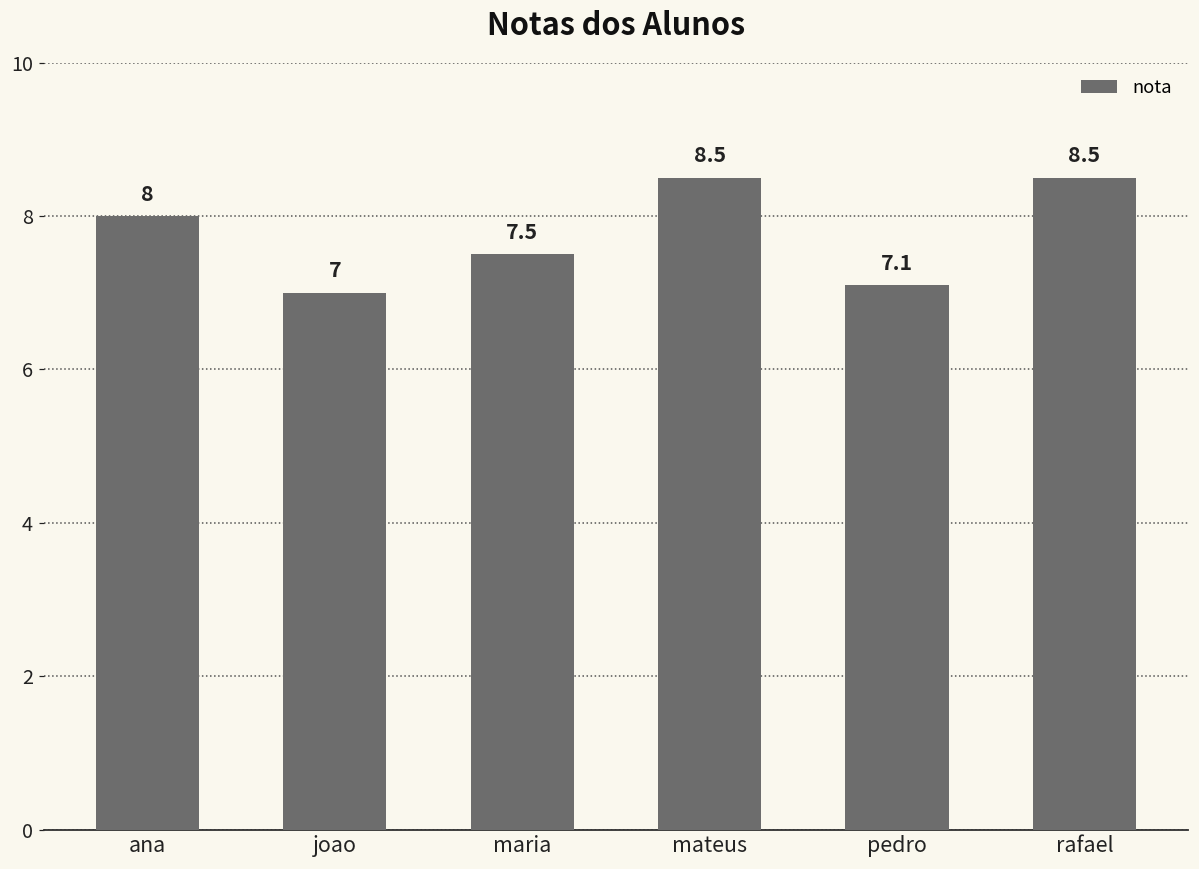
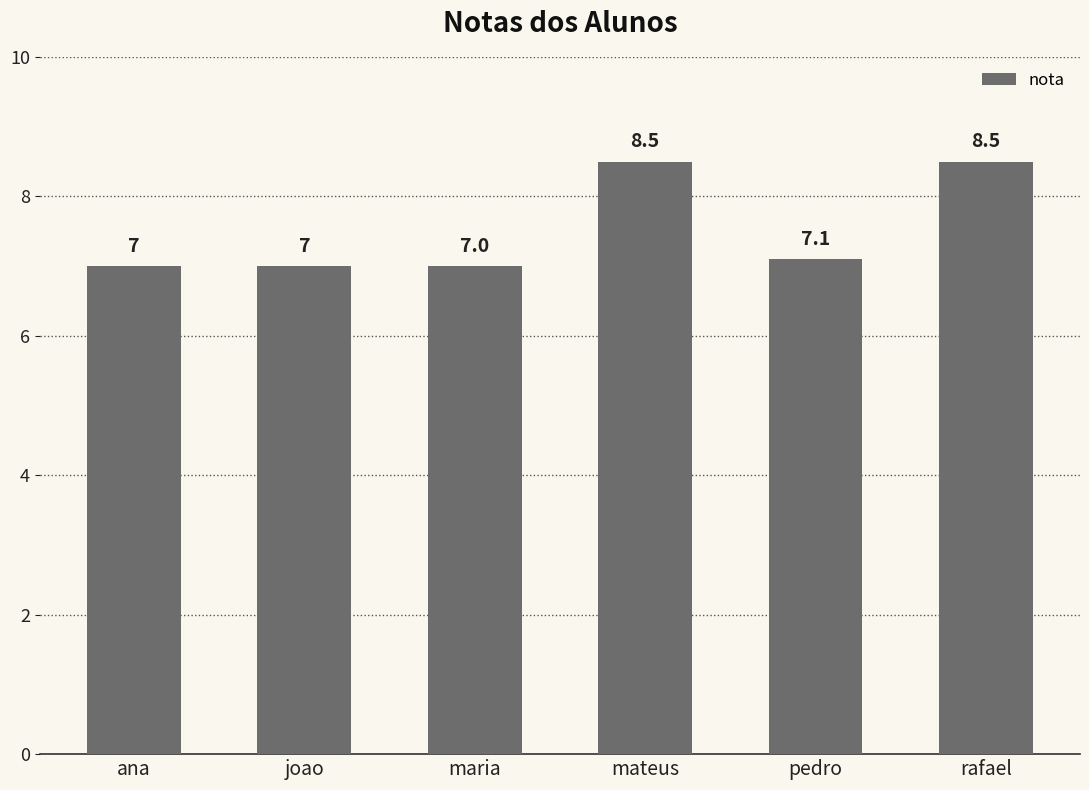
ana: 8 -> 7
maria: 7.5 -> 7.0
